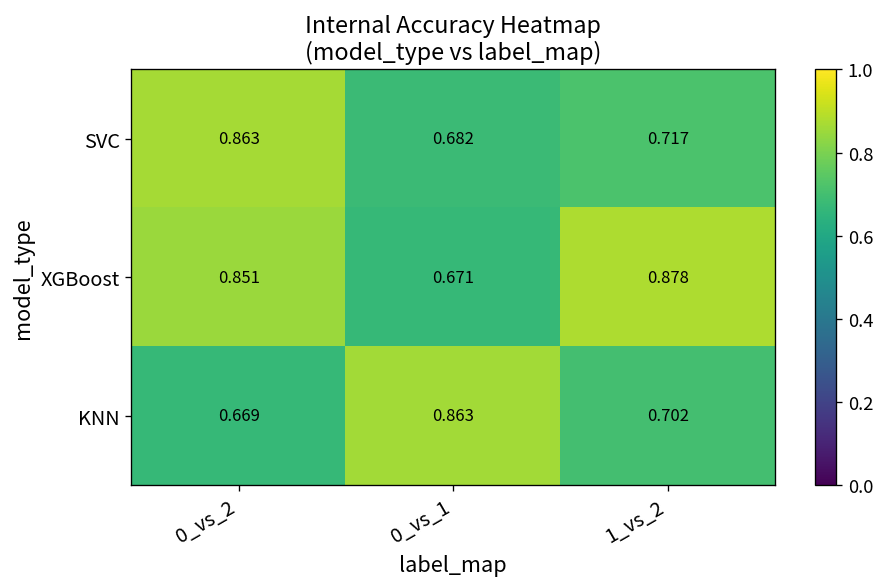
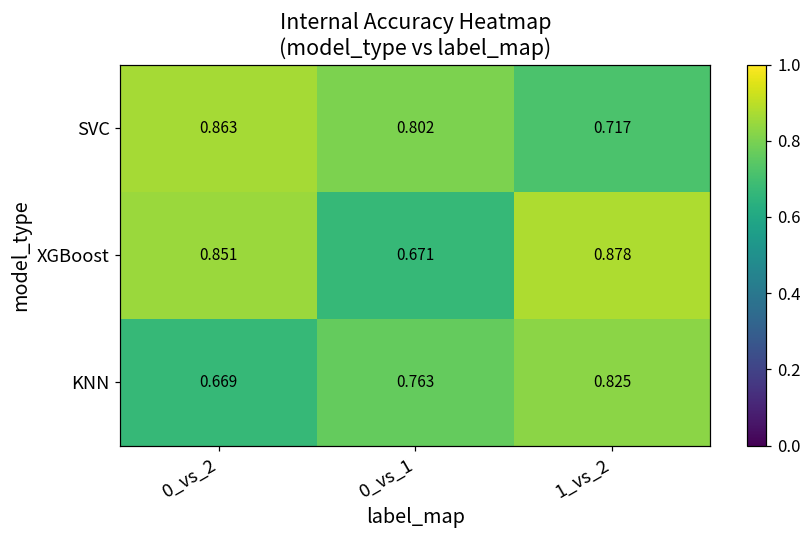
SVC, 0_vs_1: 0.682 -> 0.802
KNN, 0_vs_1: 0.863 -> 0.763
KNN, 1_vs_2: 0.702 -> 0.825
